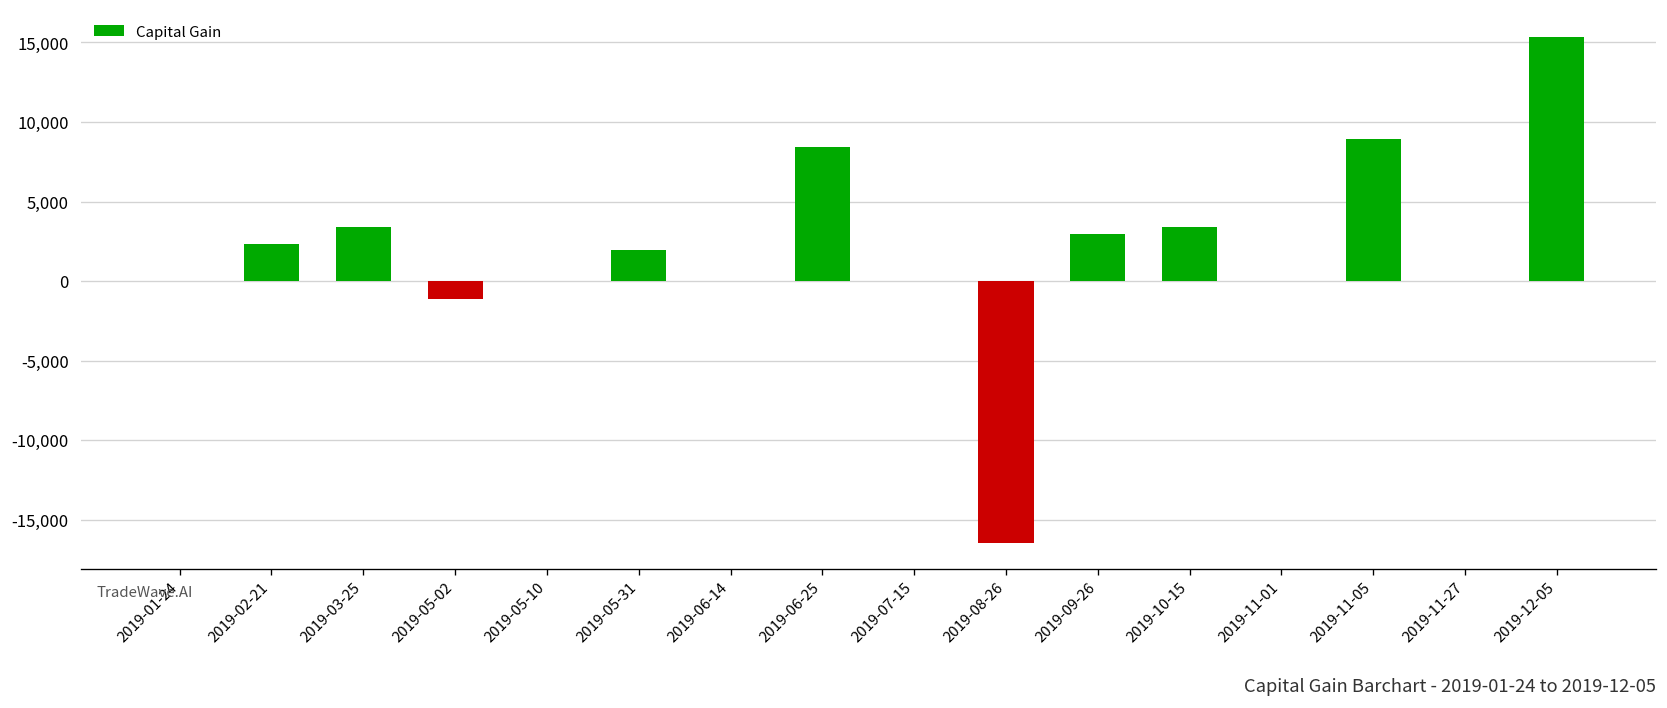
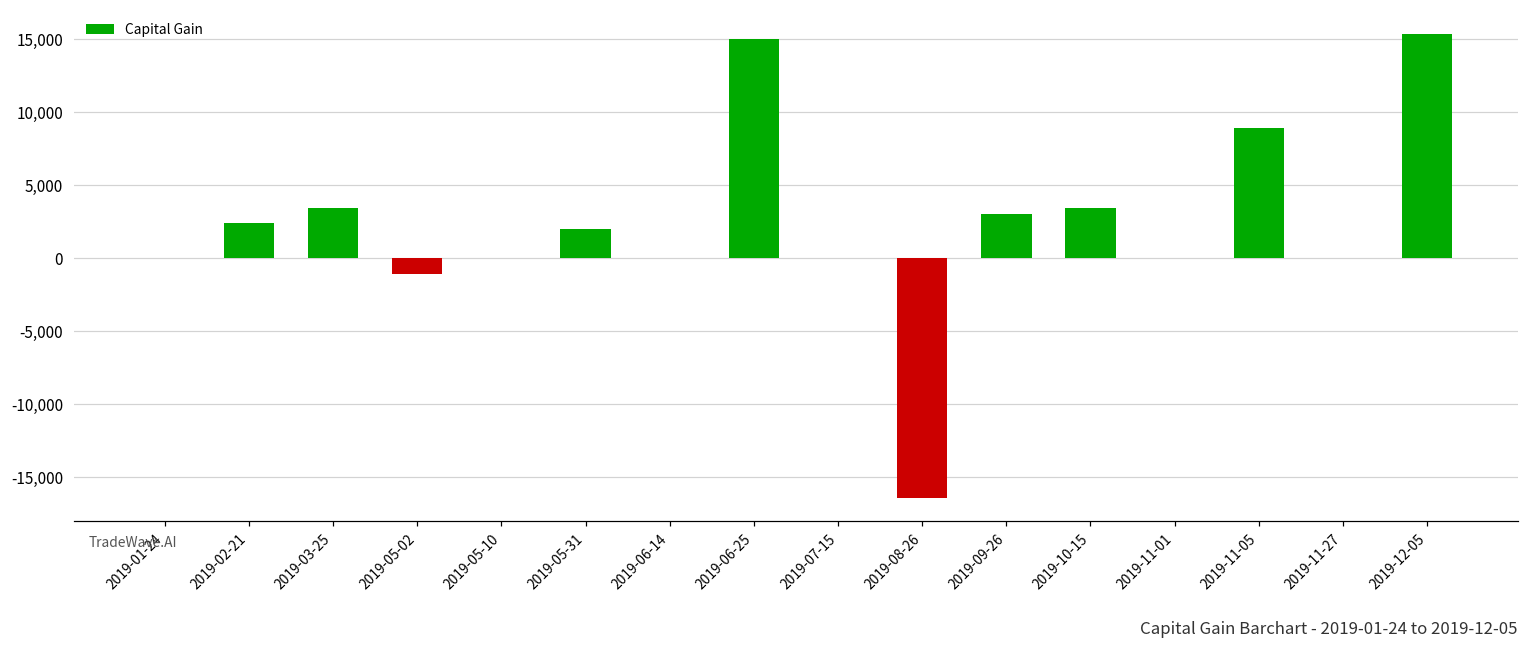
2019-06-25: 8,400 -> 15,000
